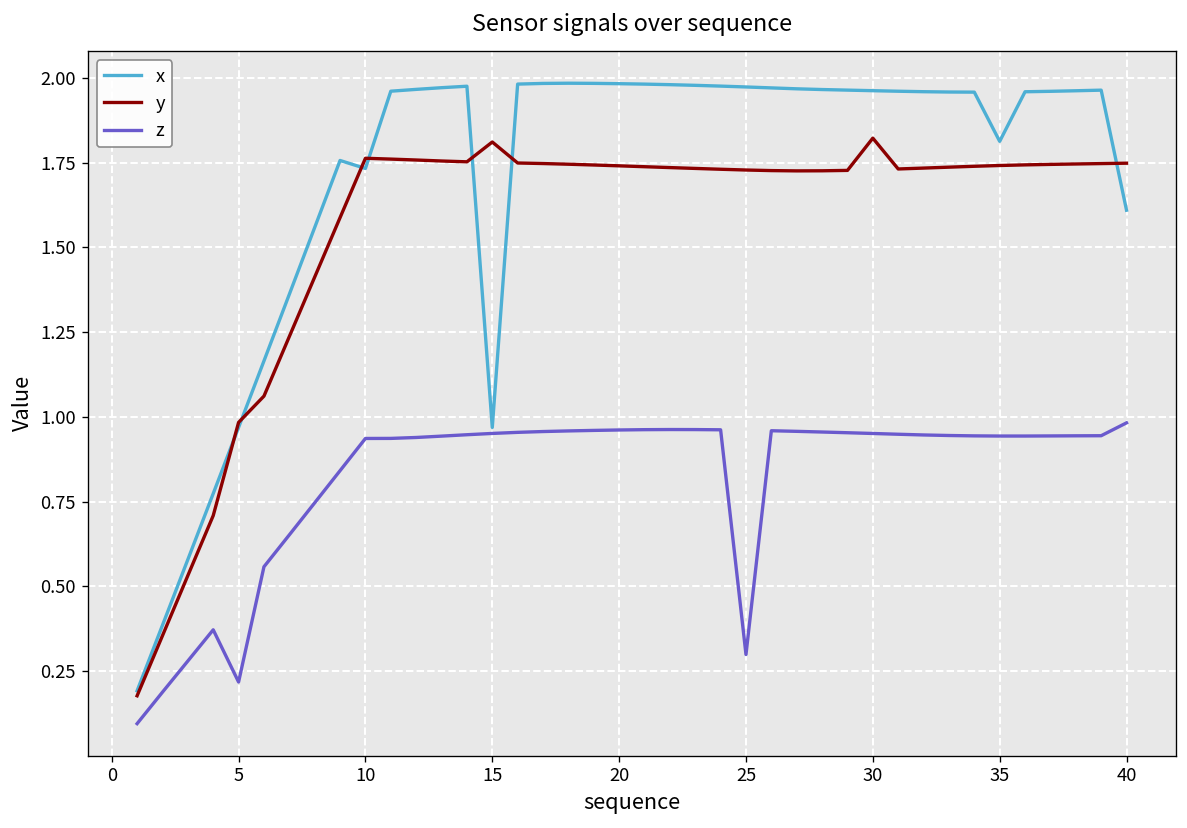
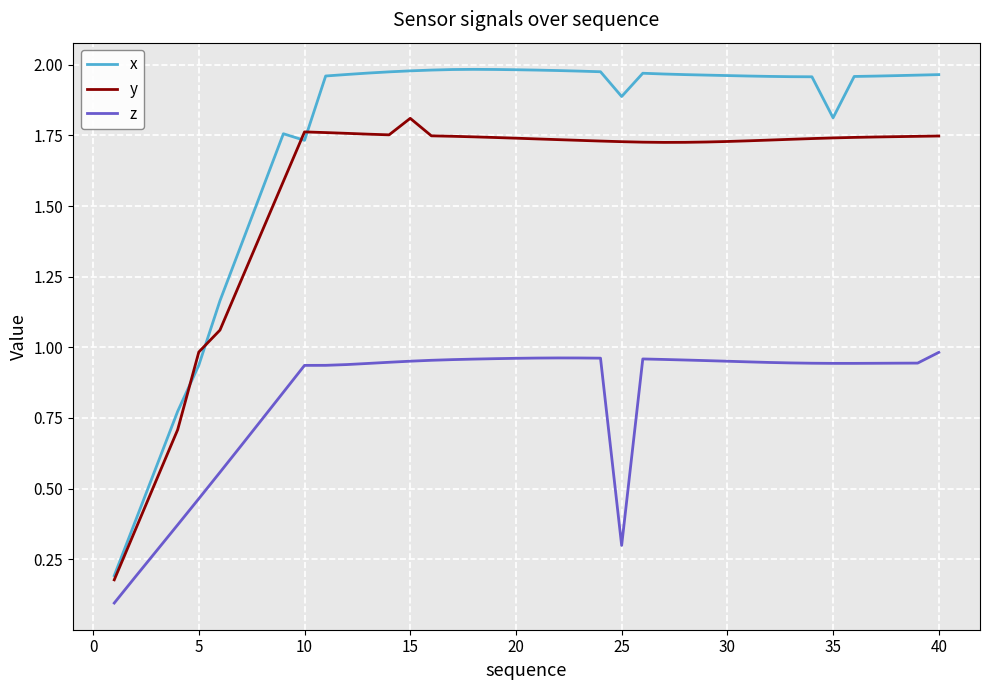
x, 5: 0.97 -> 0.94
z, 5: 0.22 -> 0.46
x, 15: 0.97 -> 1.98
x, 25: 1.97 -> 1.89
y, 30: 1.82 -> 1.73
x, 40: 1.61 -> 1.97
